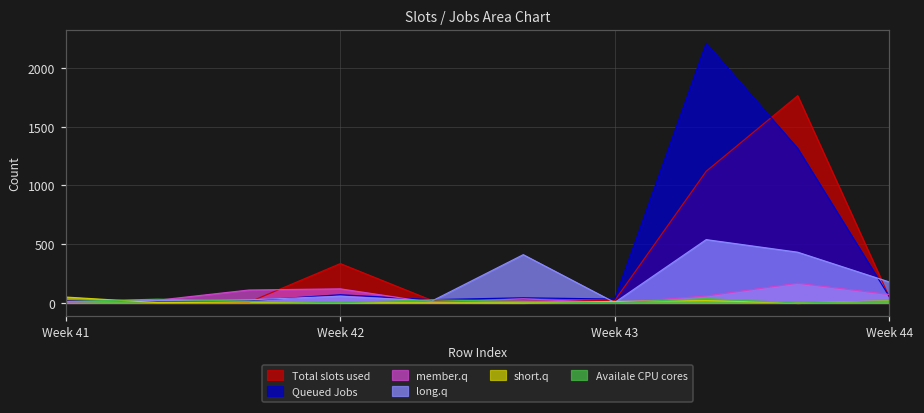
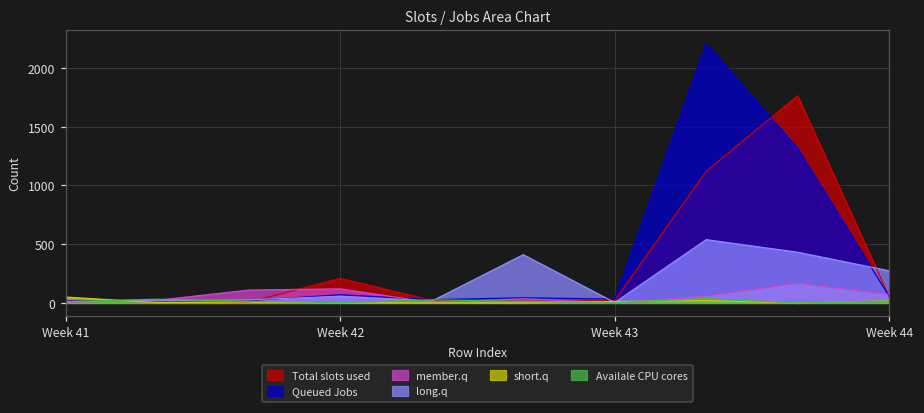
Total slots used, Week 42: 340 -> 210
long.q, Week 44: 180 -> 270
